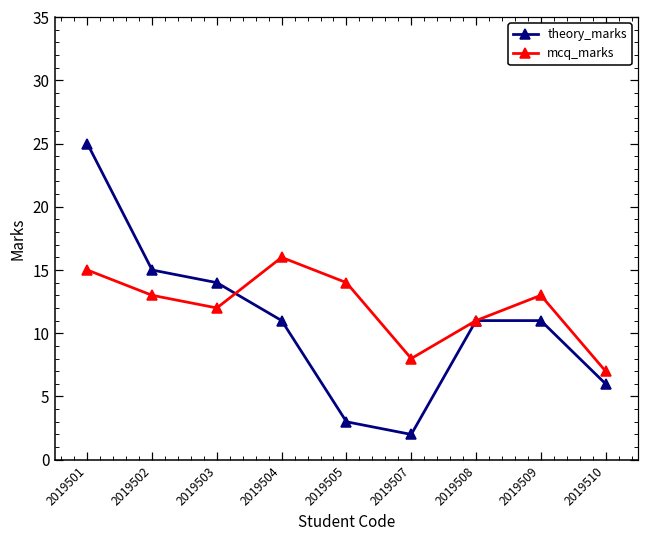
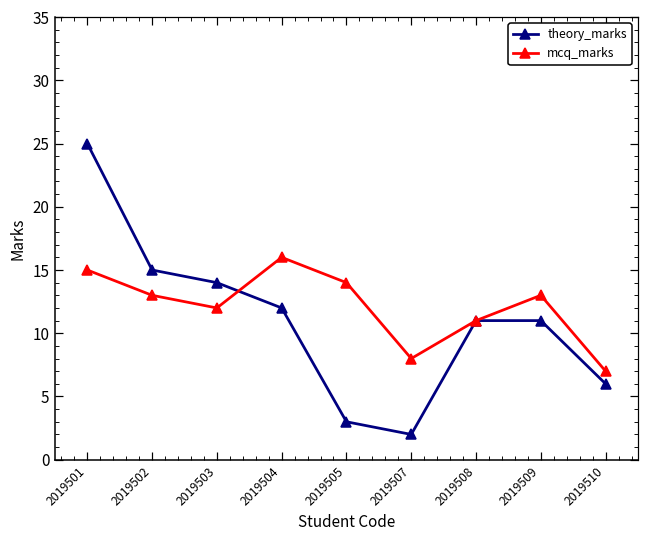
theory_marks, 2019504: 11 -> 12
